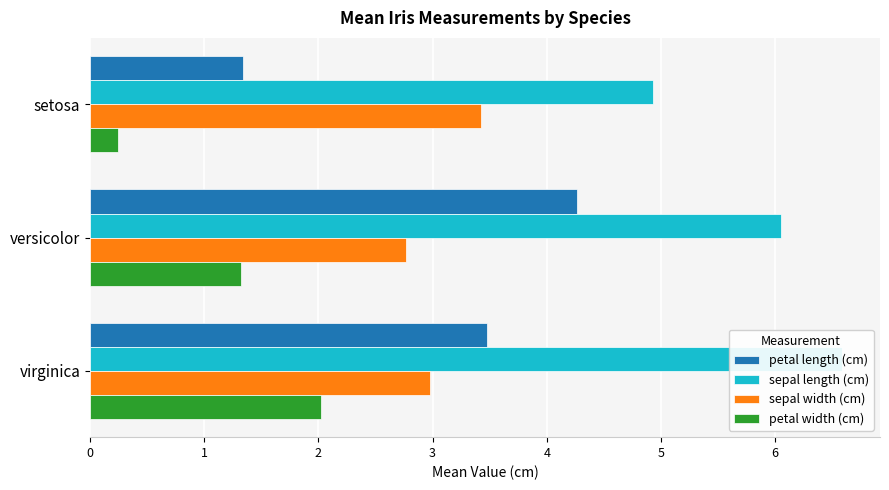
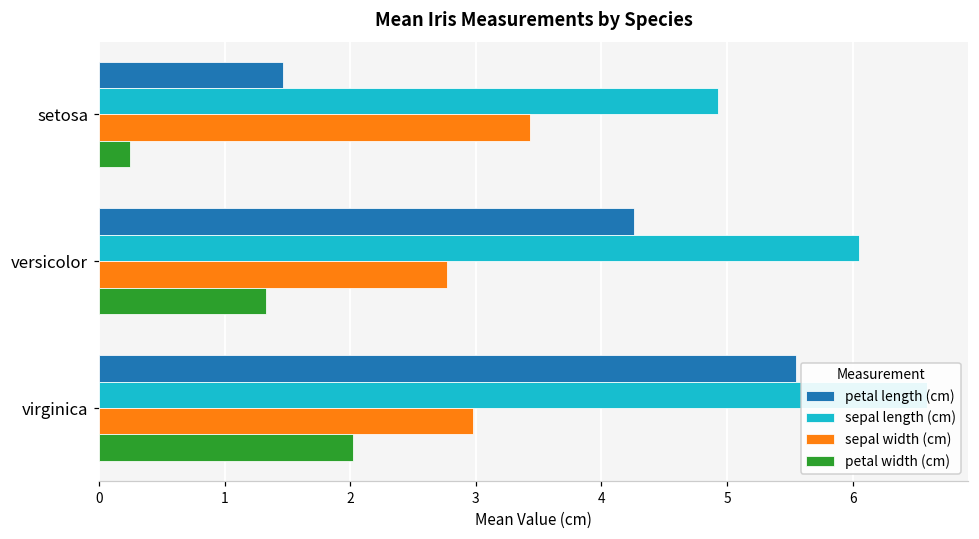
petal length (cm), setosa: 1.34 -> 1.46
petal length (cm), virginica: 3.47 -> 5.55
